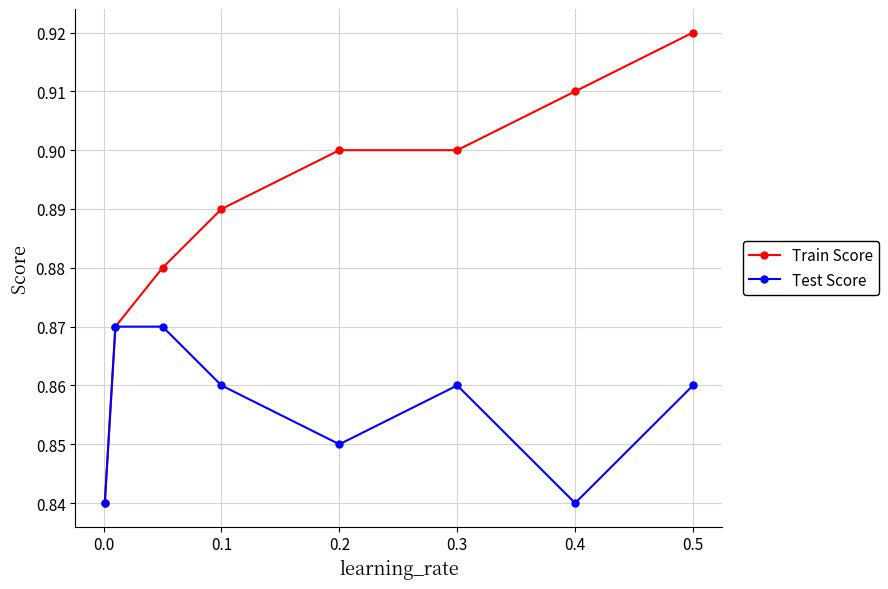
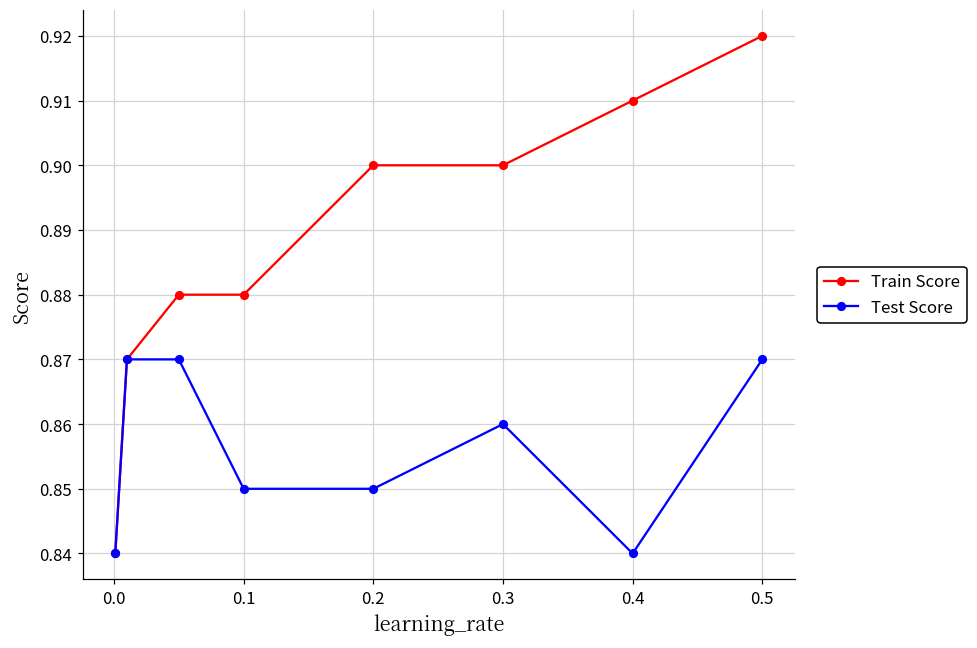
Train Score, 0.1: 0.89 -> 0.88
Test Score, 0.1: 0.86 -> 0.85
Test Score, 0.5: 0.86 -> 0.87
